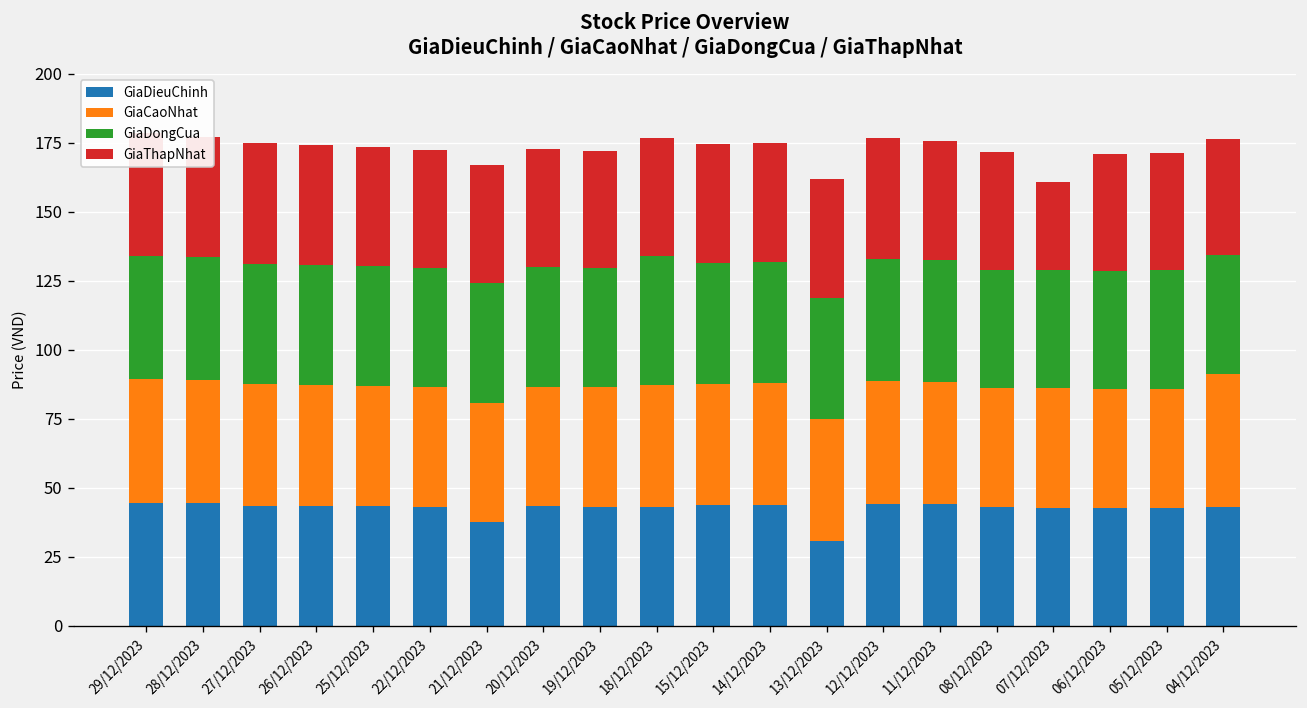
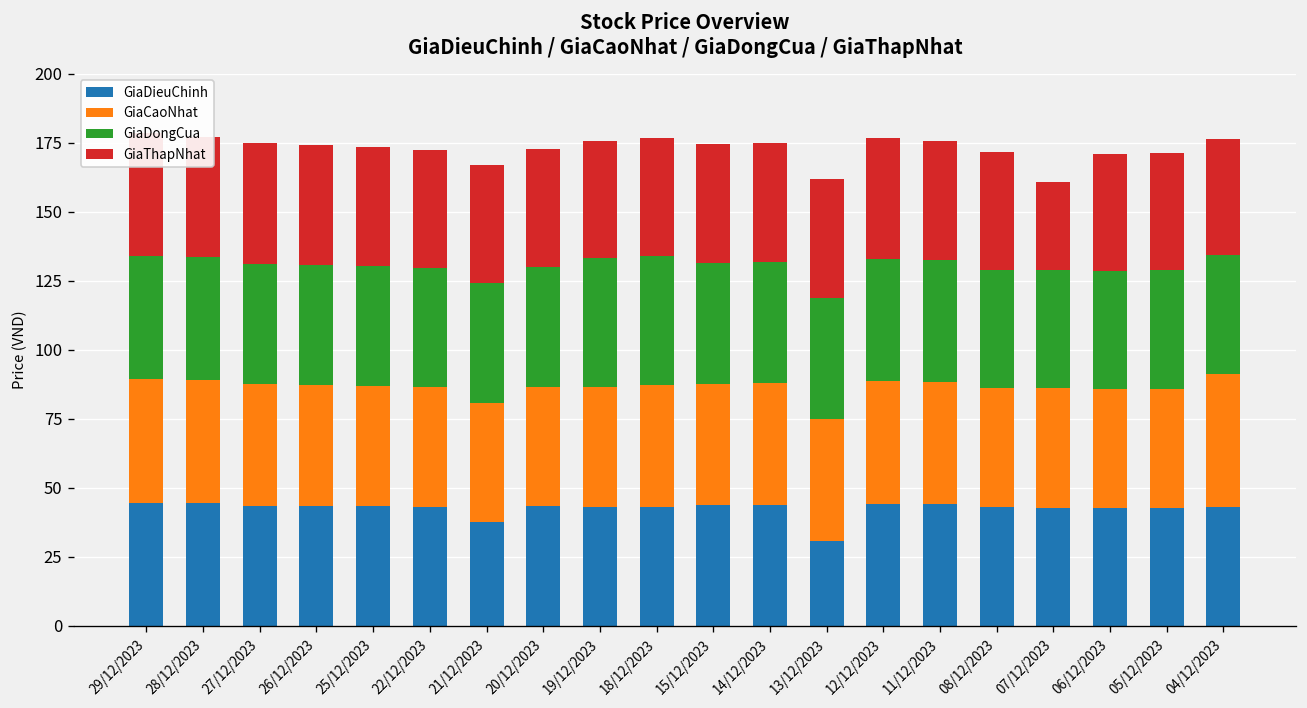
GiaDongCua, 19/12/2023: 43 -> 47
